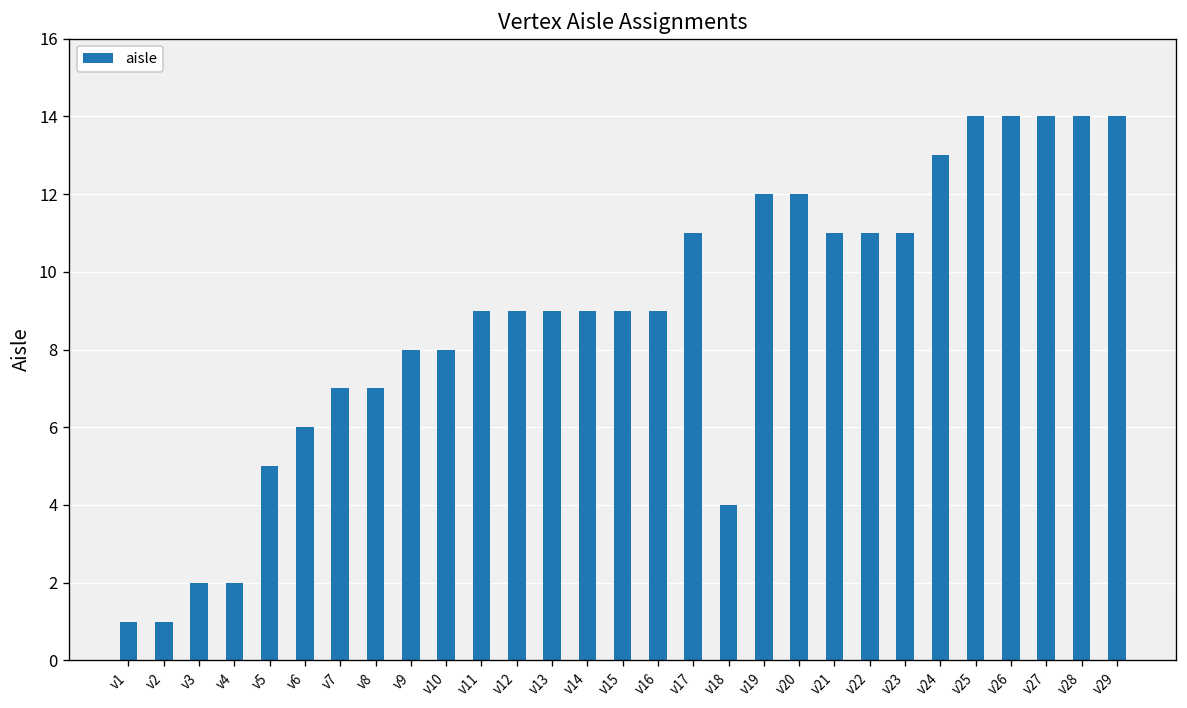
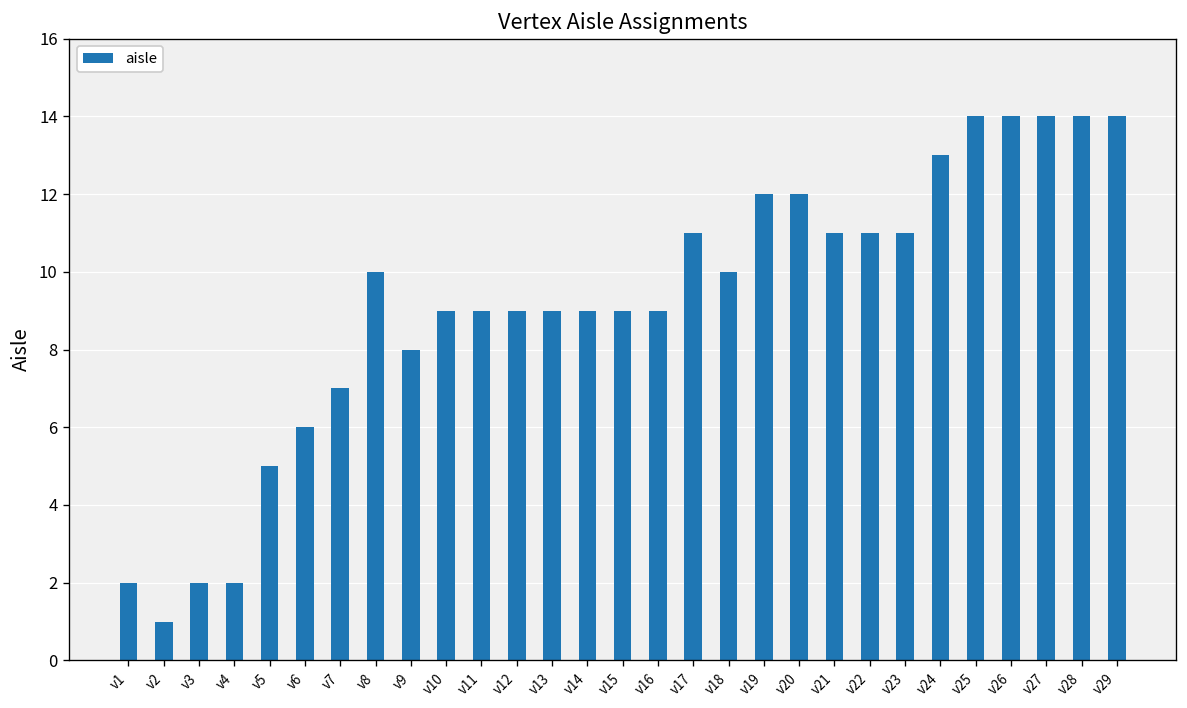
v1: 1 -> 2
v8: 7 -> 10
v10: 8 -> 9
v18: 4 -> 10
